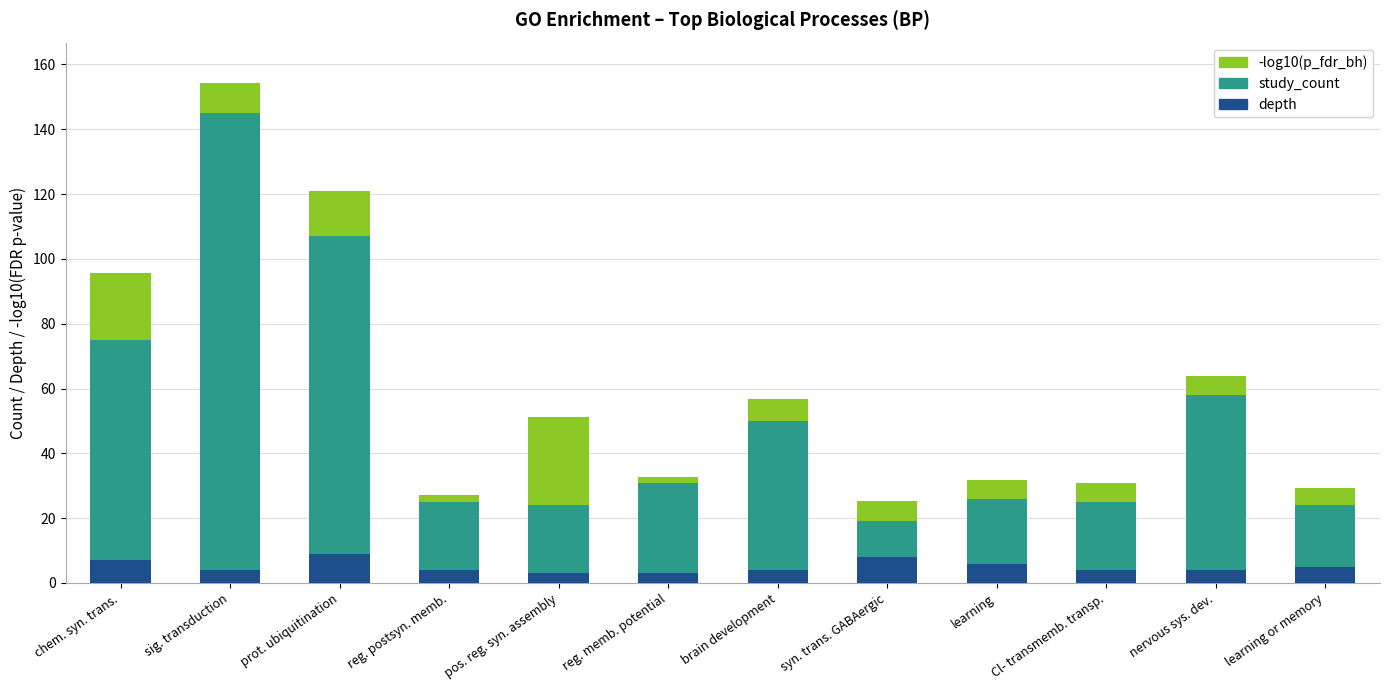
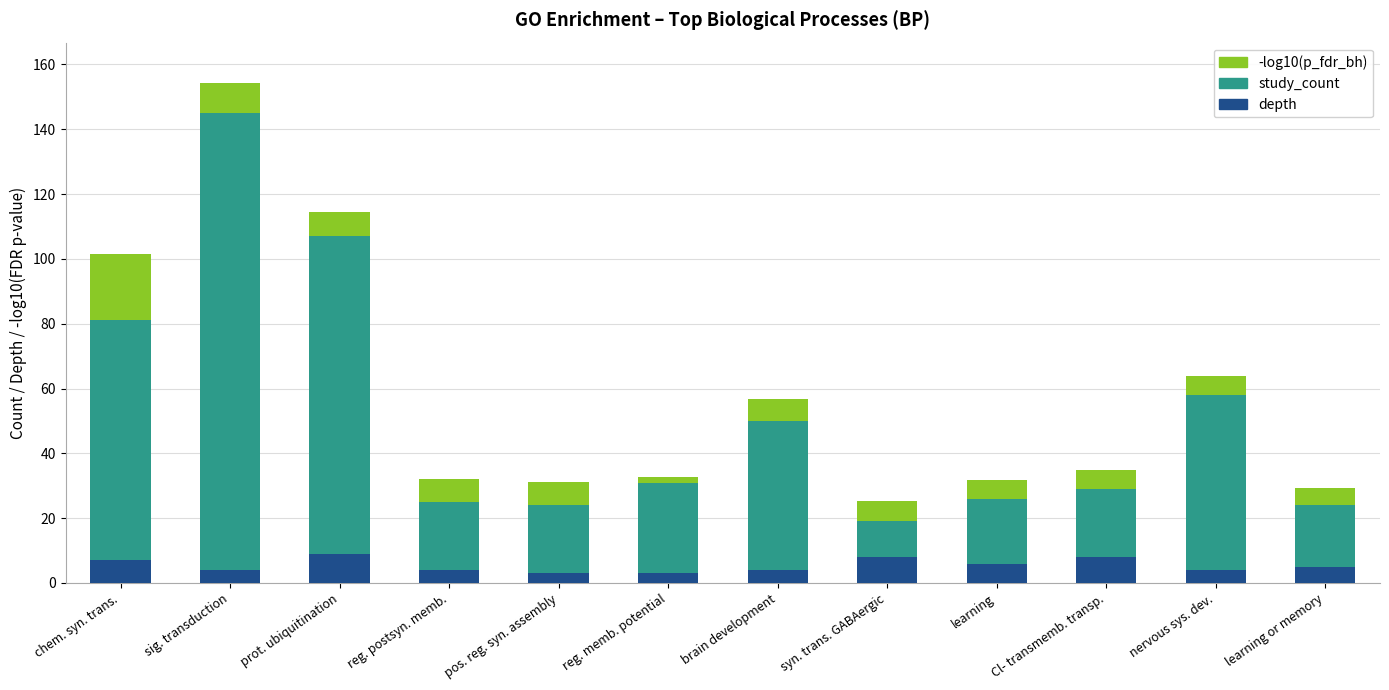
study_count, chem. syn. trans.: 68 -> 74
-log10(p_fdr_bh), prot. ubiquitination: 14 -> 7
-log10(p_fdr_bh), reg. postsyn. memb.: 2 -> 7
-log10(p_fdr_bh), pos. reg. syn. assembly: 27 -> 7
depth, Cl- transmemb. transp.: 4 -> 8
